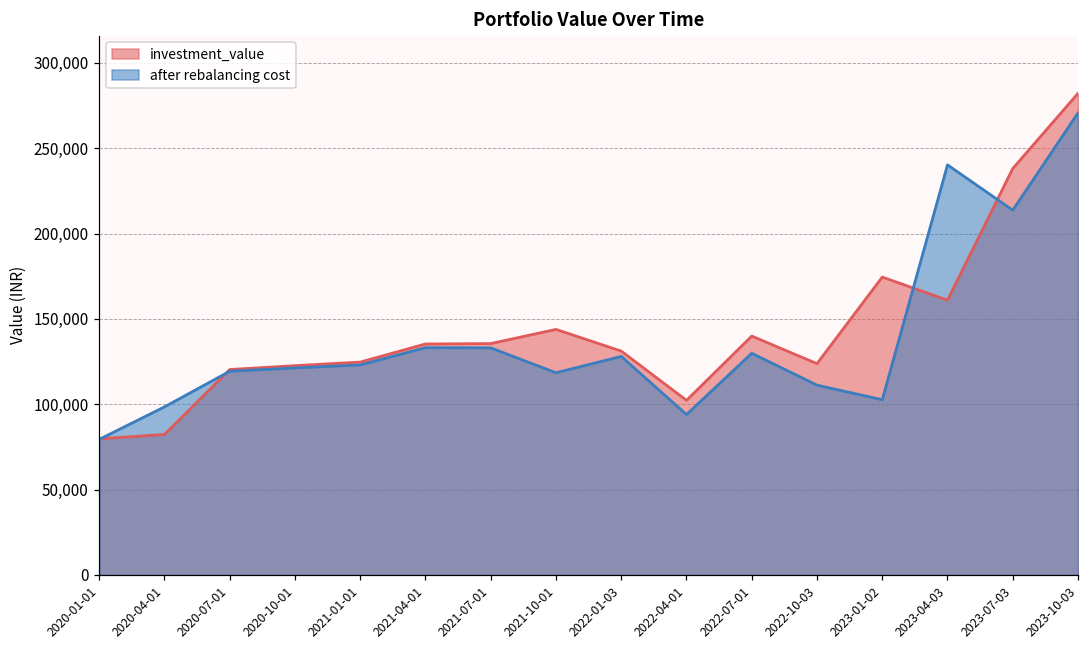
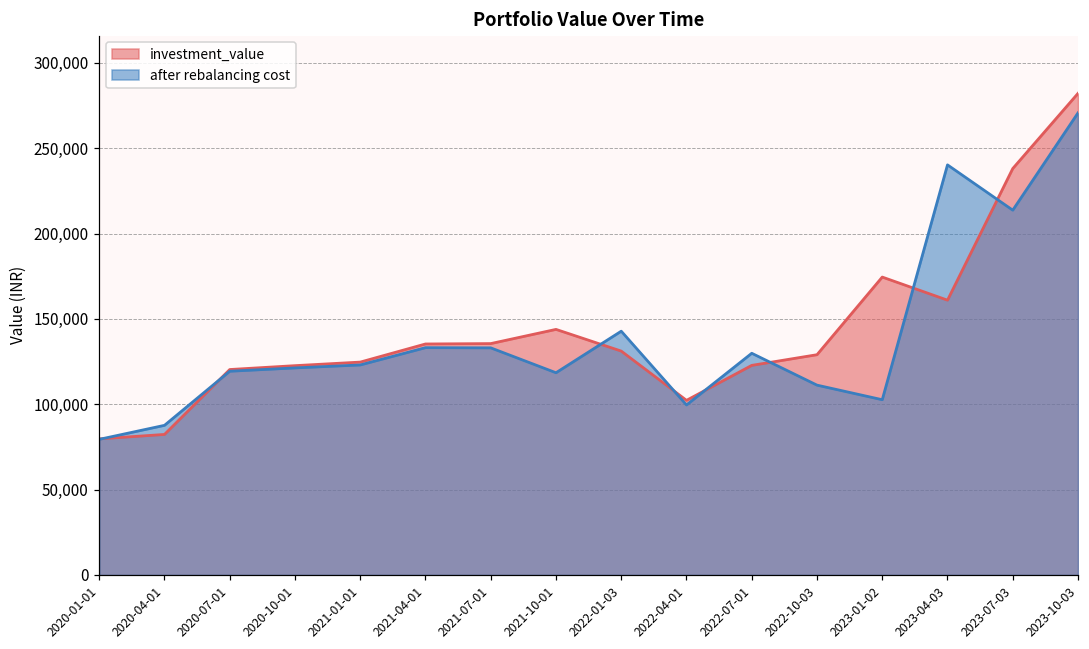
after rebalancing cost, 2020-04-01: 99,000 -> 88,000
after rebalancing cost, 2022-01-03: 128,000 -> 143,000
after rebalancing cost, 2022-04-01: 94,000 -> 100,000
investment_value, 2022-07-01: 140,000 -> 123,000
investment_value, 2022-10-03: 124,000 -> 129,000
